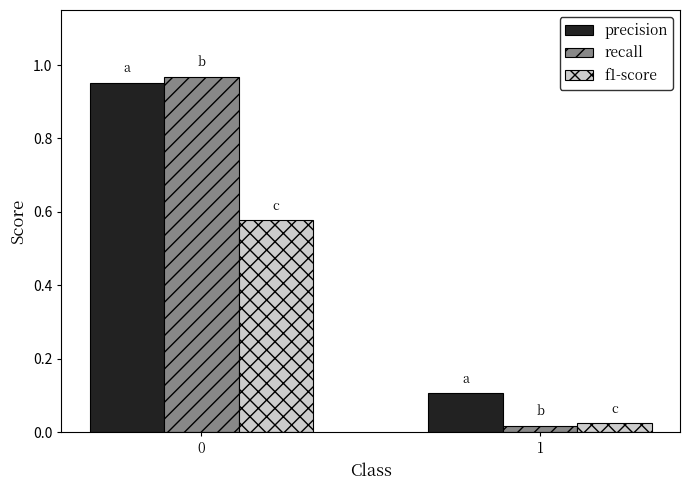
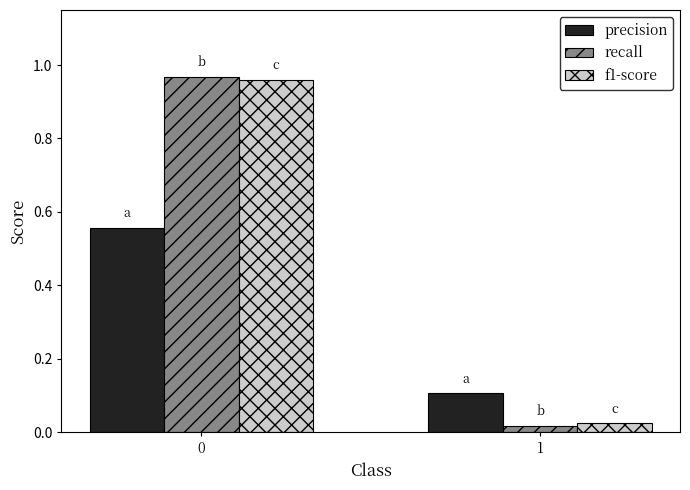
precision, 0: 0.95 -> 0.56
f1-score, 0: 0.58 -> 0.96
